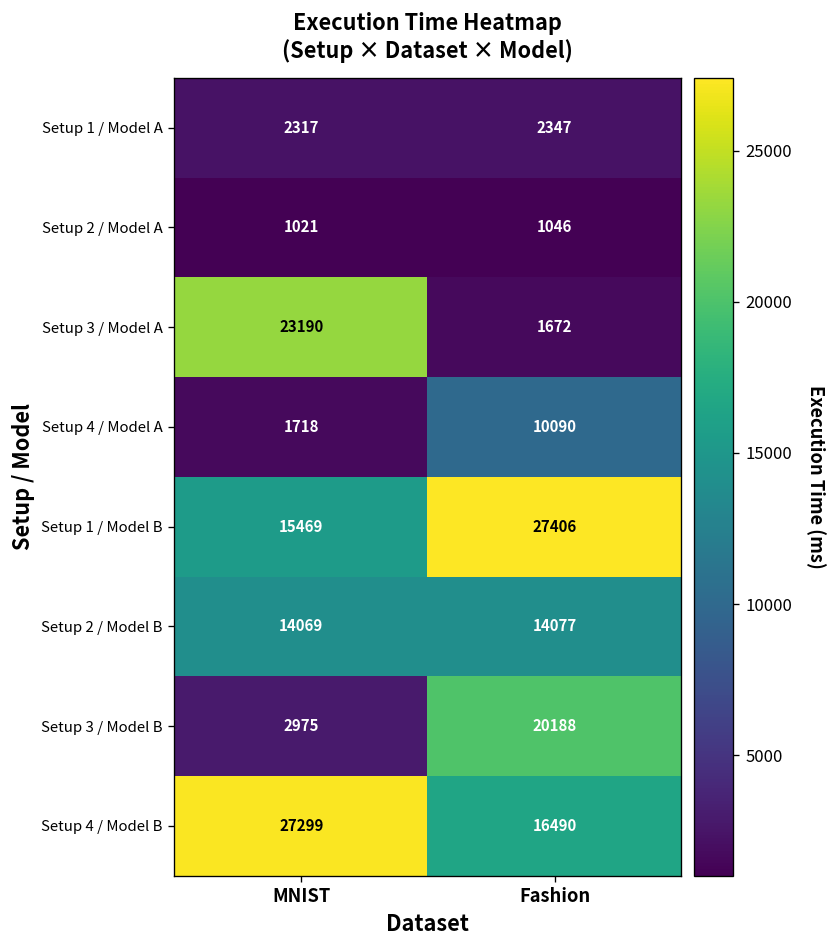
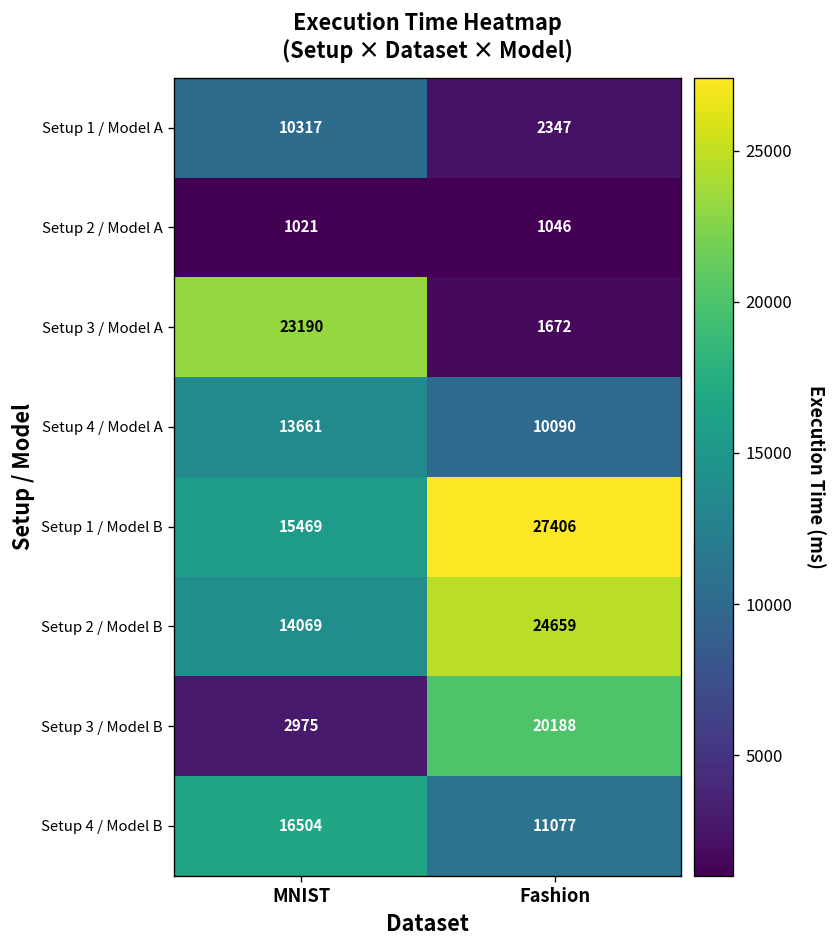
Setup 1 / Model A, MNIST: 2317 -> 10317
Setup 4 / Model A, MNIST: 1718 -> 13661
Setup 2 / Model B, Fashion: 14077 -> 24659
Setup 4 / Model B, MNIST: 27299 -> 16504
Setup 4 / Model B, Fashion: 16490 -> 11077
